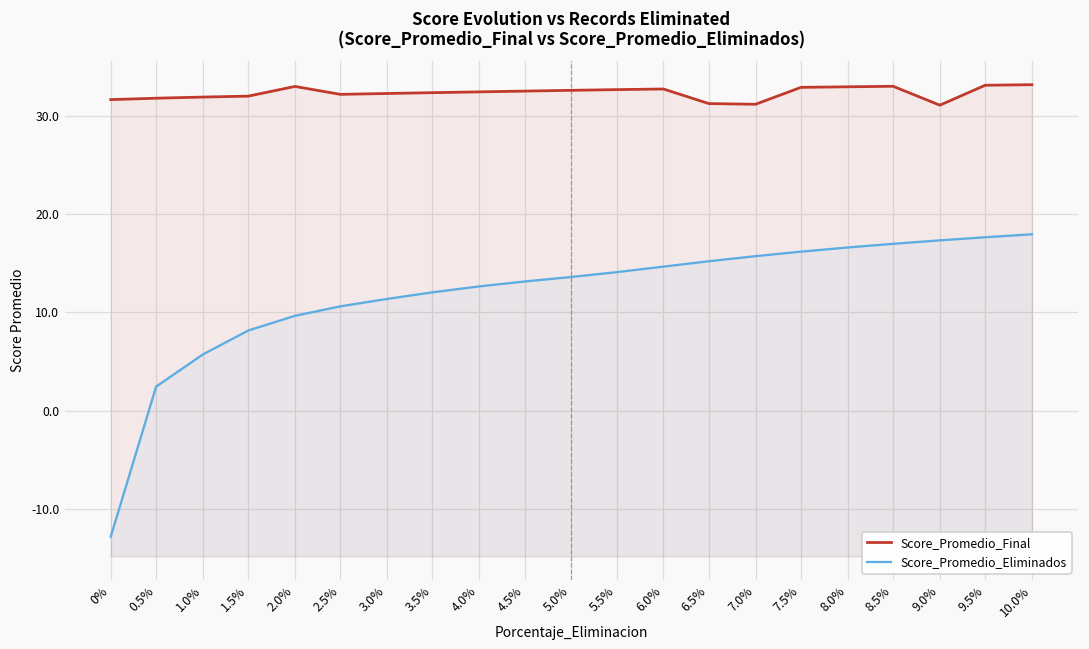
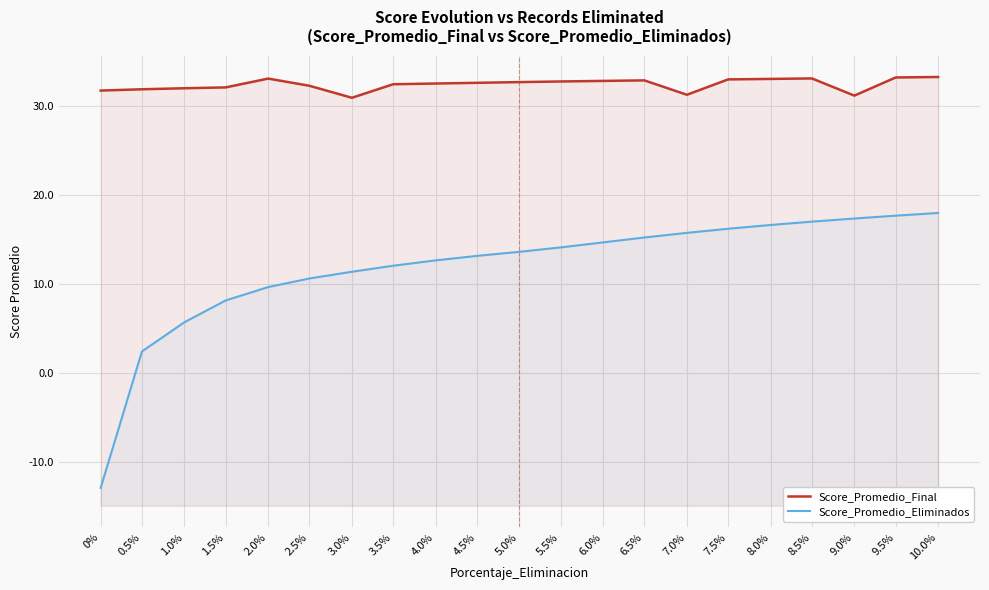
Score_Promedio_Final, 3.0%: 32 -> 31
Score_Promedio_Final, 6.5%: 31 -> 33
